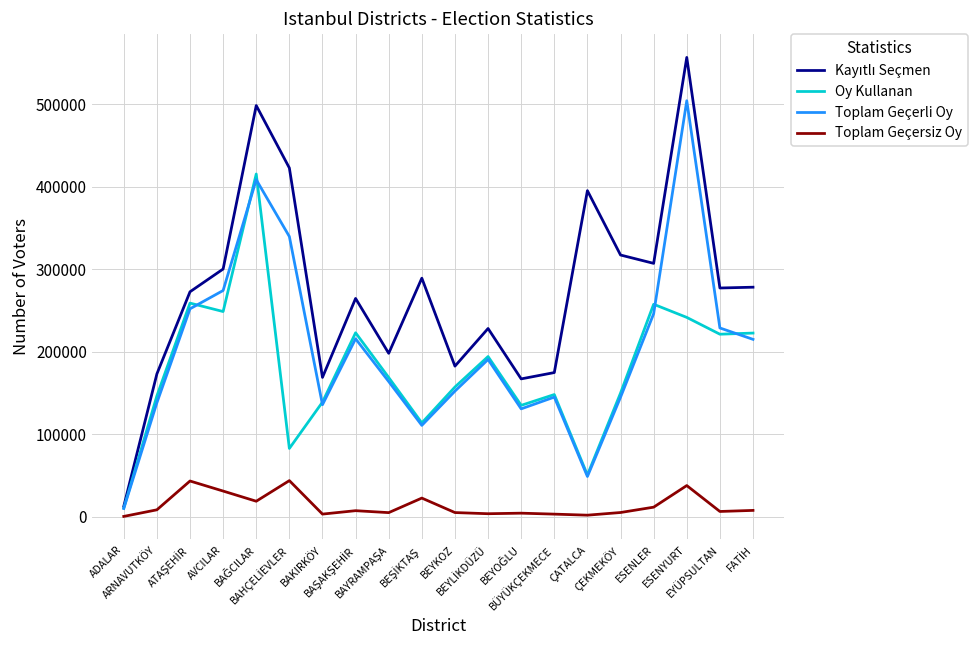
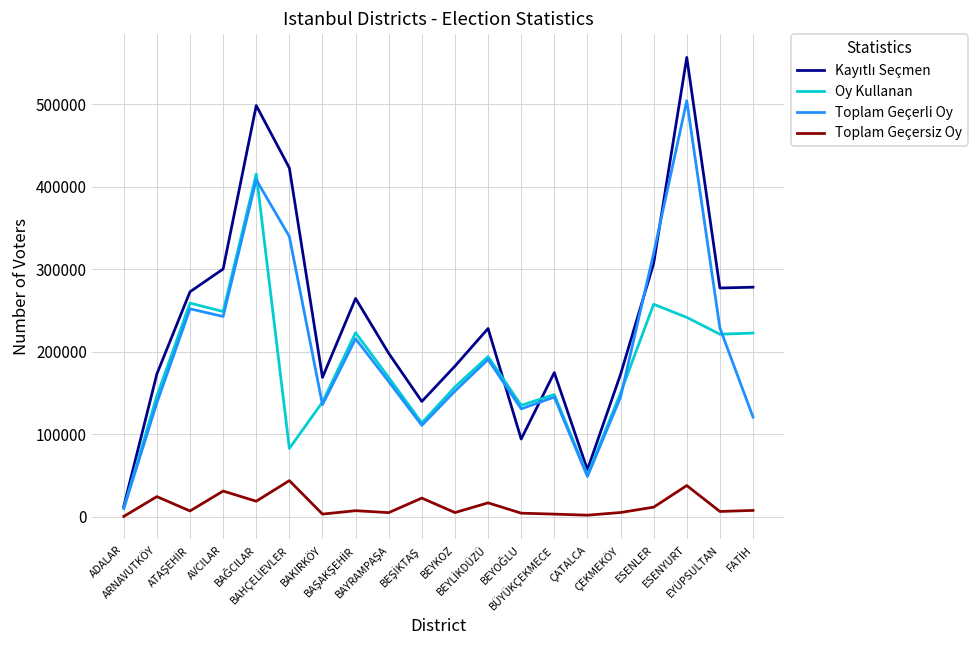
Toplam Geçersiz Oy, ARNAVUTKÖY: 10000 -> 20000
Toplam Geçersiz Oy, ATAŞEHİR: 40000 -> 10000
Toplam Geçerli Oy, AVCILAR: 270000 -> 240000
Kayıtlı Seçmen, BEŞİKTAŞ: 290000 -> 140000
Toplam Geçersiz Oy, BEYLİKDÜZÜ: 0 -> 20000
Kayıtlı Seçmen, BEYOĞLU: 170000 -> 90000
Kayıtlı Seçmen, ÇATALCA: 400000 -> 60000
Kayıtlı Seçmen, ÇEKMEKÖY: 320000 -> 170000
Toplam Geçerli Oy, ESENLER: 250000 -> 320000
Toplam Geçerli Oy, FATİH: 210000 -> 120000
